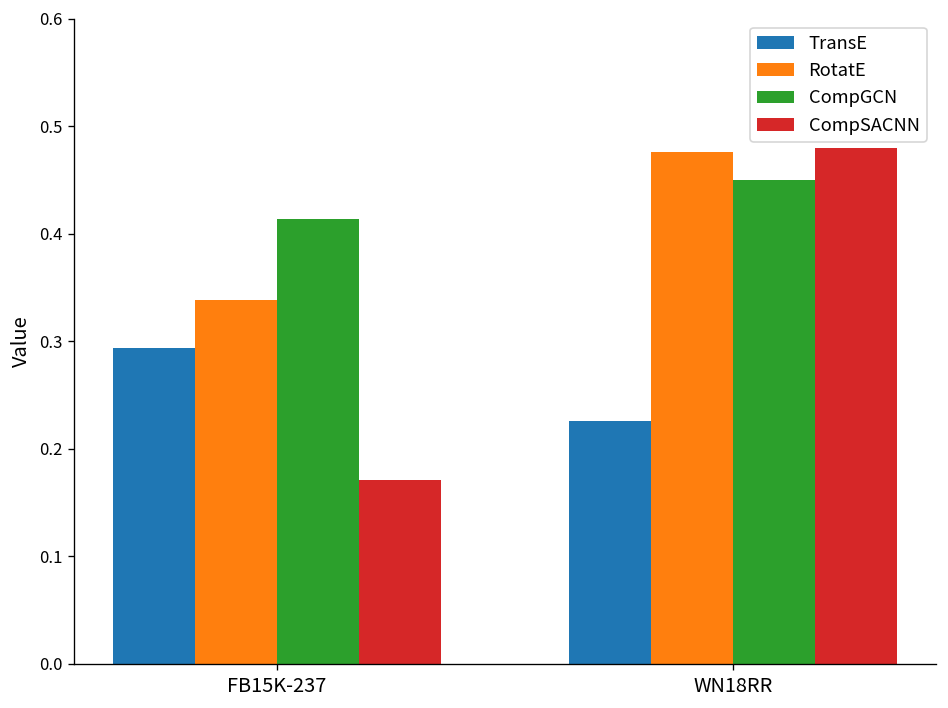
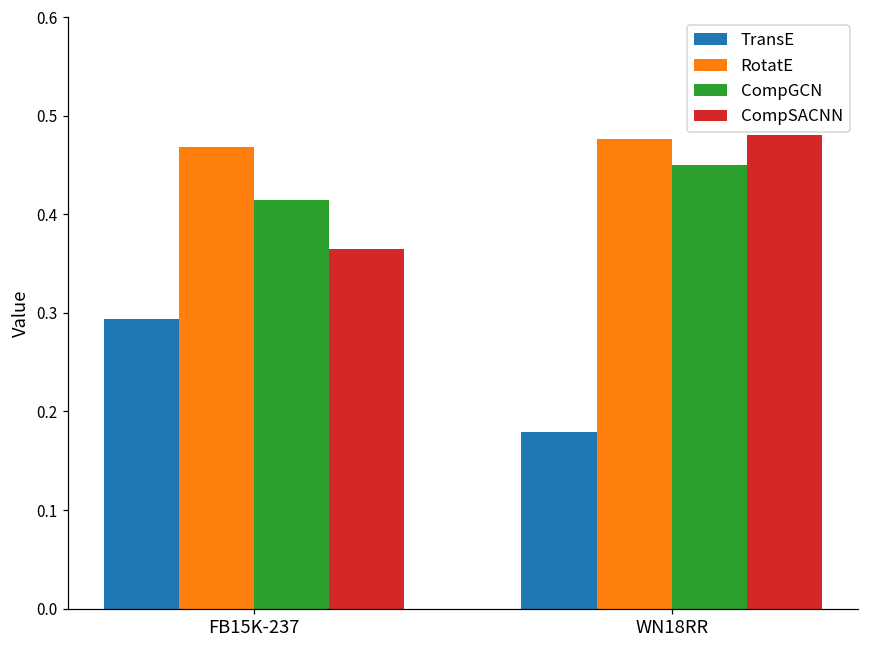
RotatE, FB15K-237: 0.34 -> 0.47
CompSACNN, FB15K-237: 0.17 -> 0.37
TransE, WN18RR: 0.23 -> 0.18
